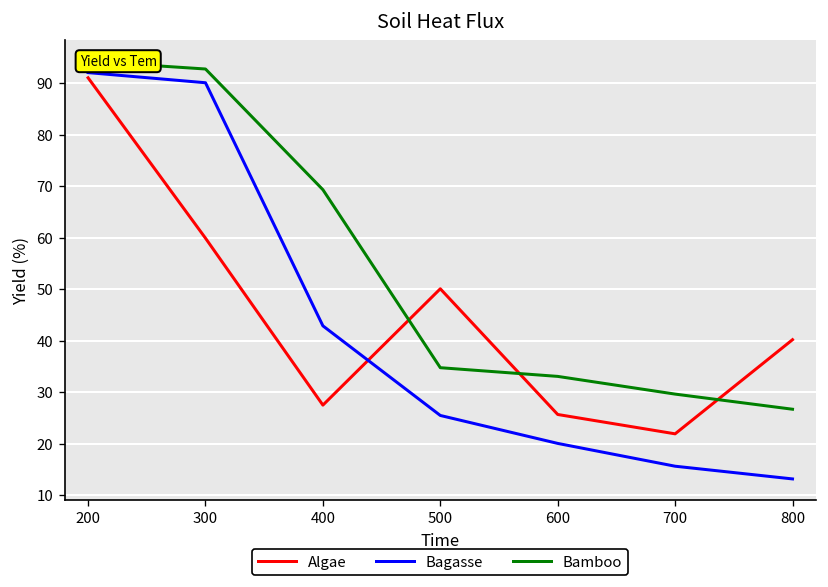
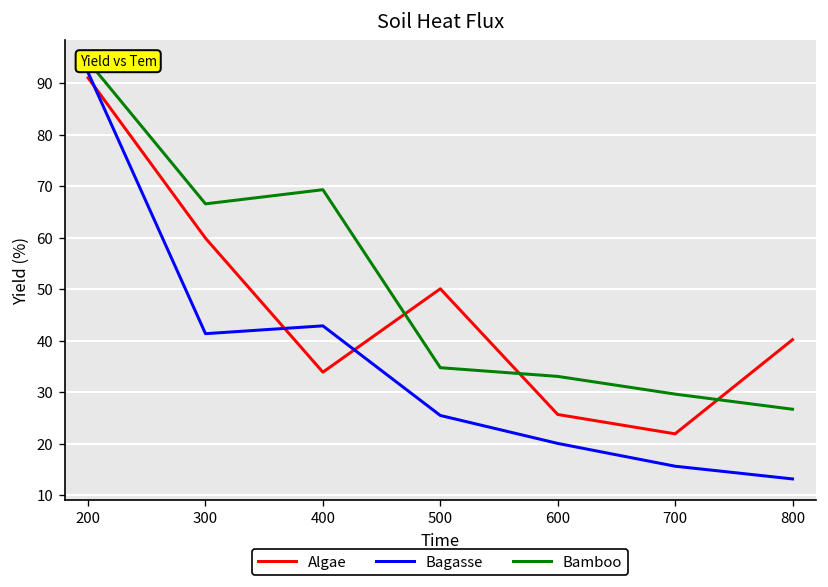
Bagasse, 300: 90 -> 41
Bamboo, 300: 93 -> 67
Algae, 400: 28 -> 34
